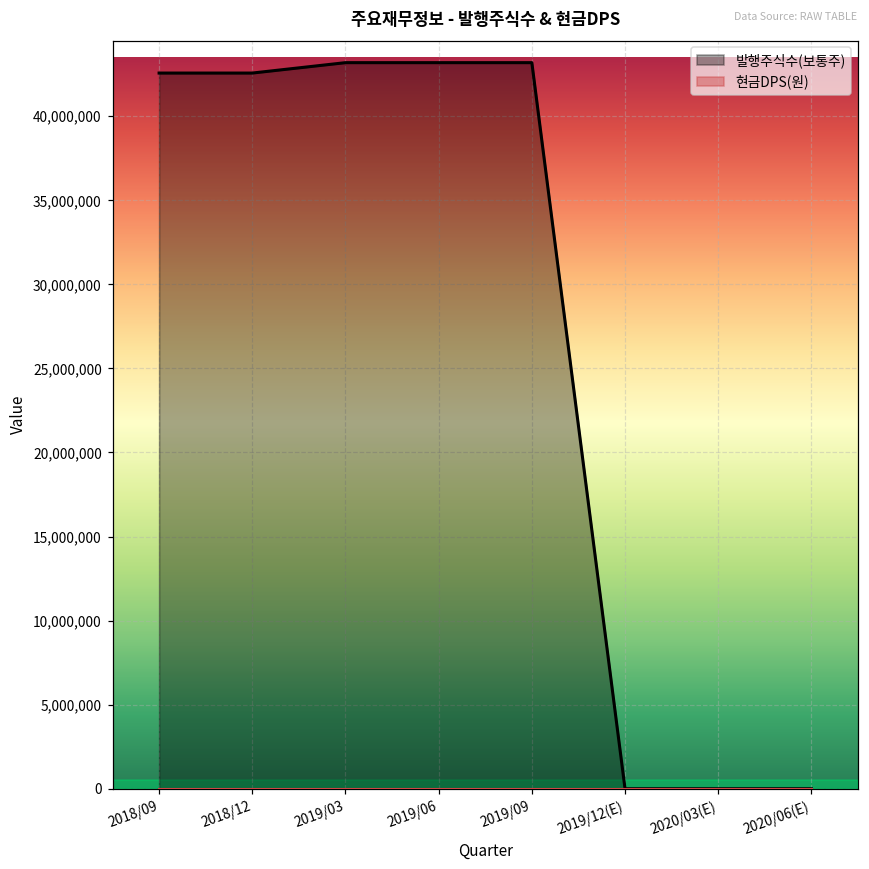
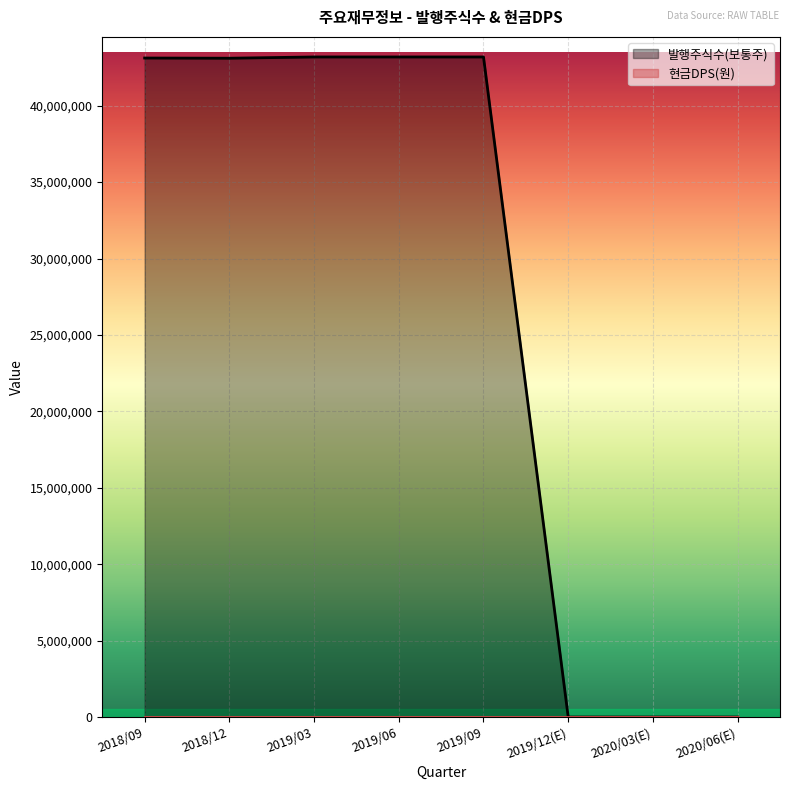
발행주식수(보통주), 2018/09: 42,600,000 -> 43,100,000
발행주식수(보통주), 2018/12: 42,600,000 -> 43,100,000
